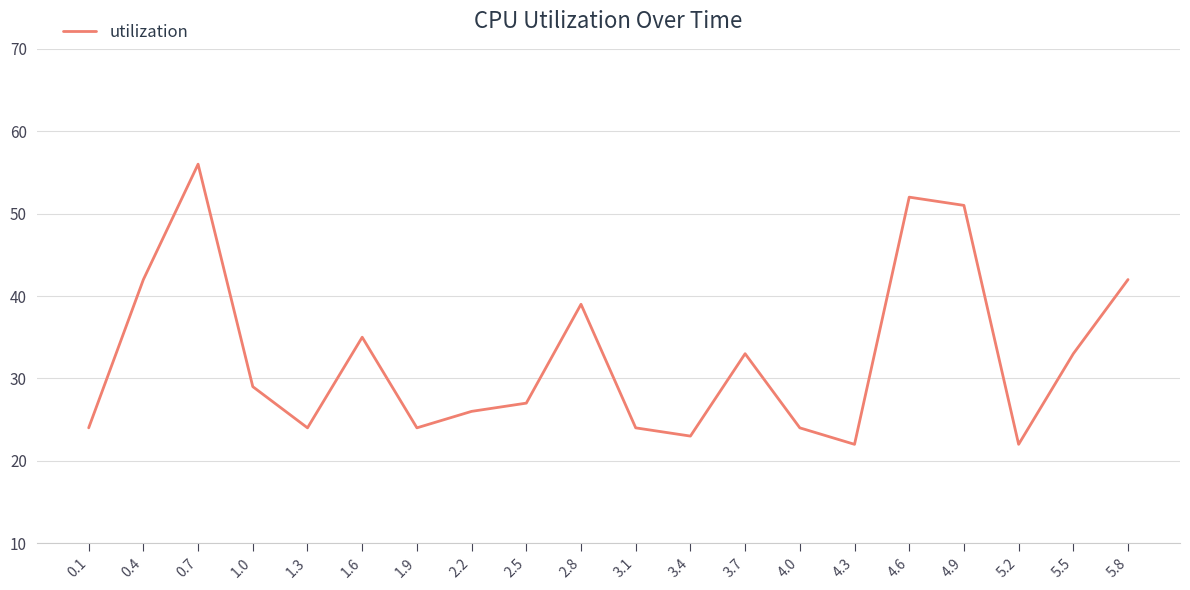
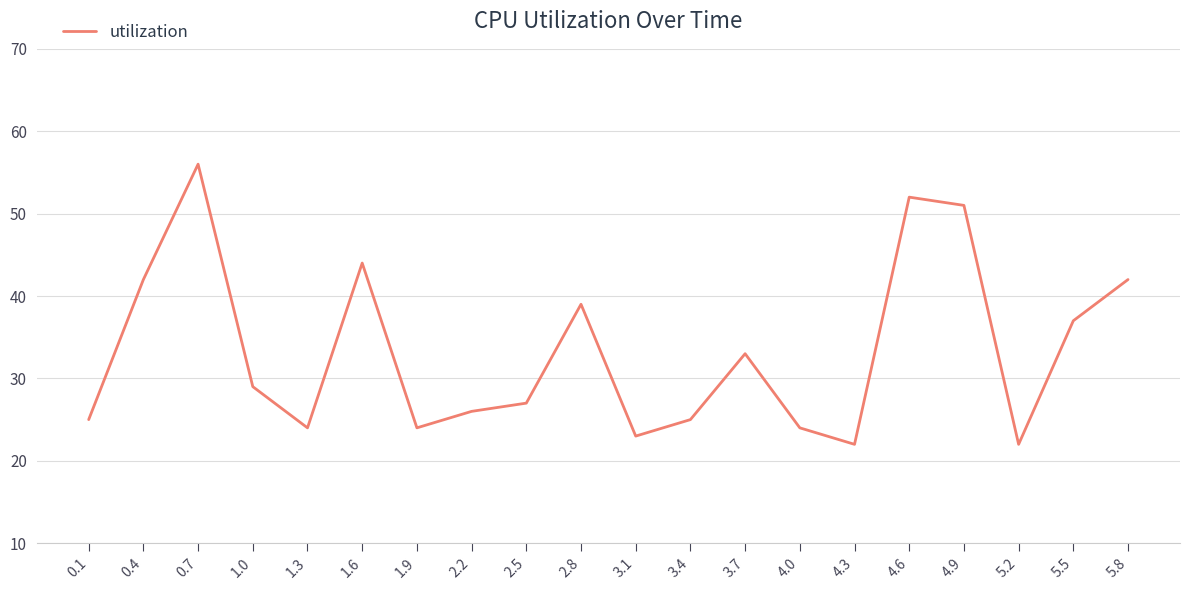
0.1: 24 -> 25
1.6: 35 -> 44
3.1: 24 -> 23
3.4: 23 -> 25
5.5: 33 -> 37
